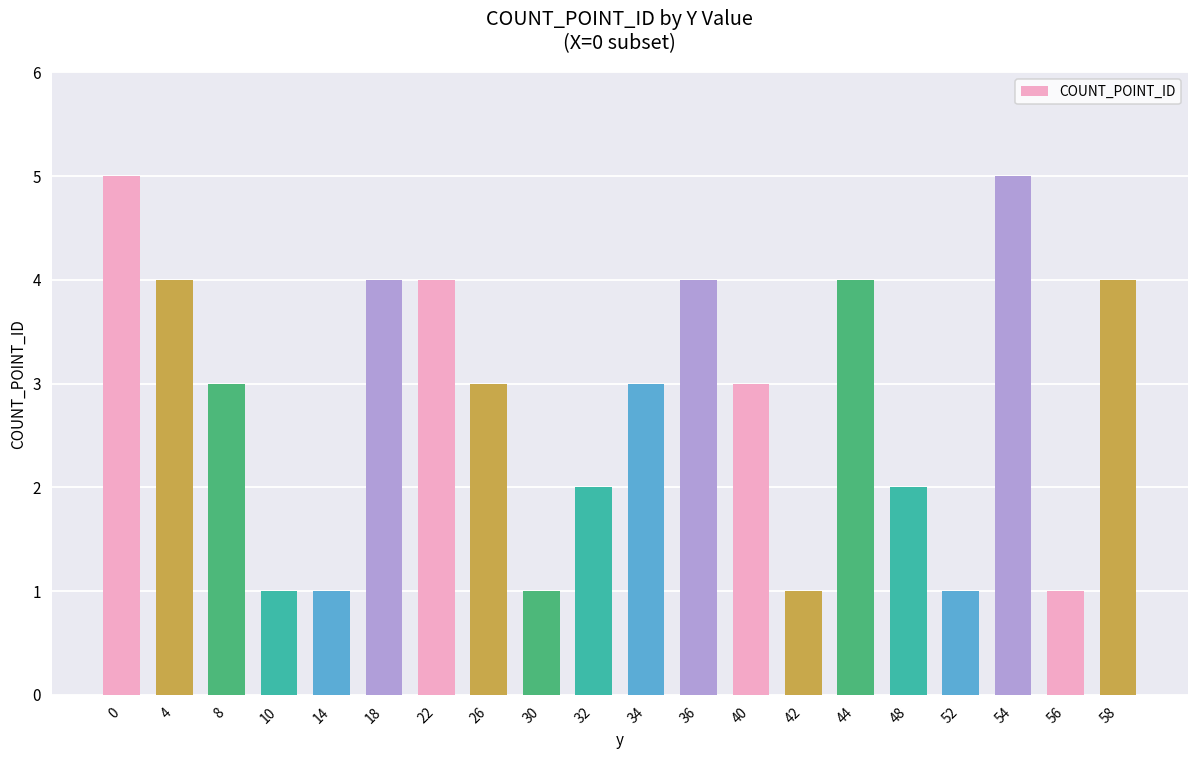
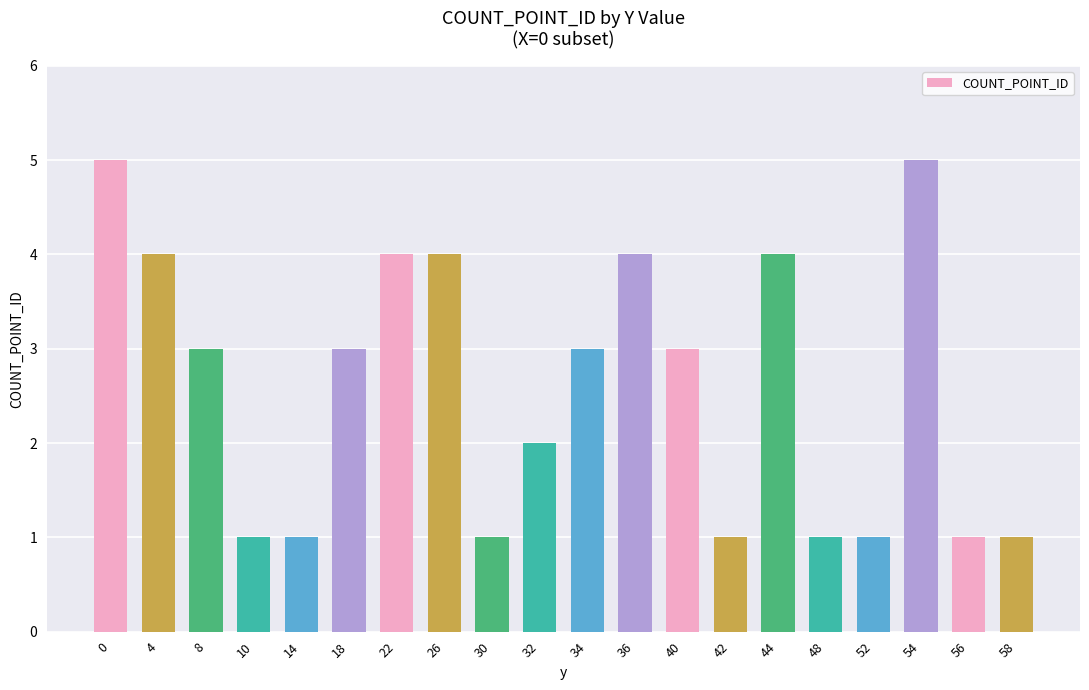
18: 4 -> 3
26: 3 -> 4
48: 2 -> 1
58: 4 -> 1
